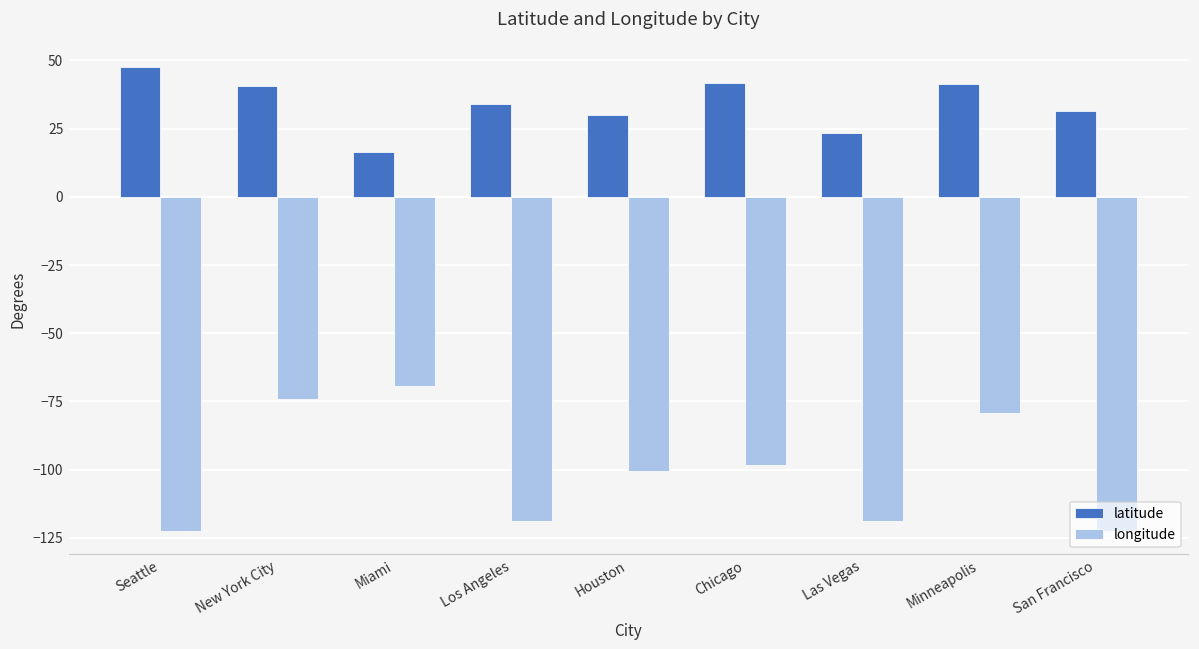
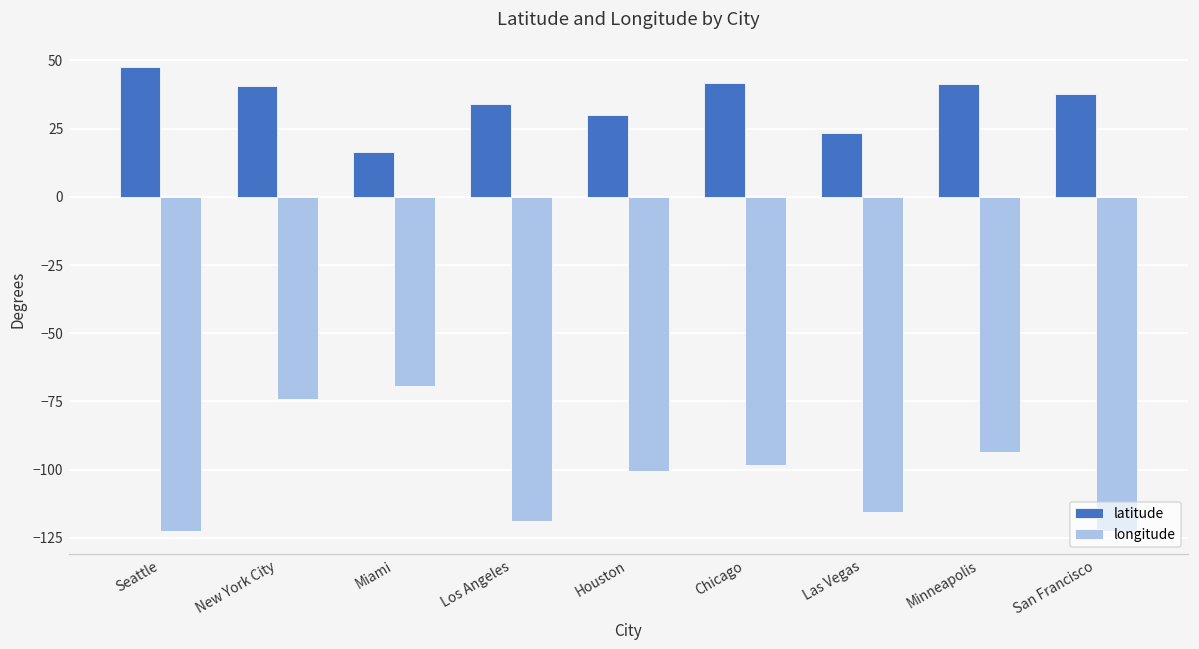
longitude, Las Vegas: -119 -> -115
longitude, Minneapolis: -79 -> -93
latitude, San Francisco: 32 -> 38
